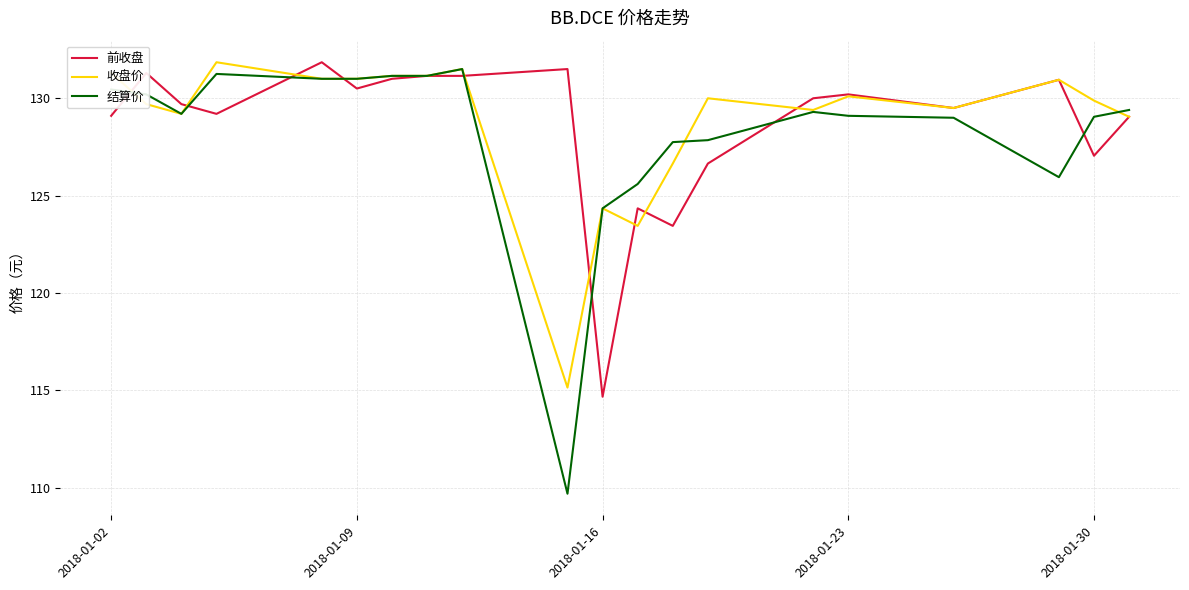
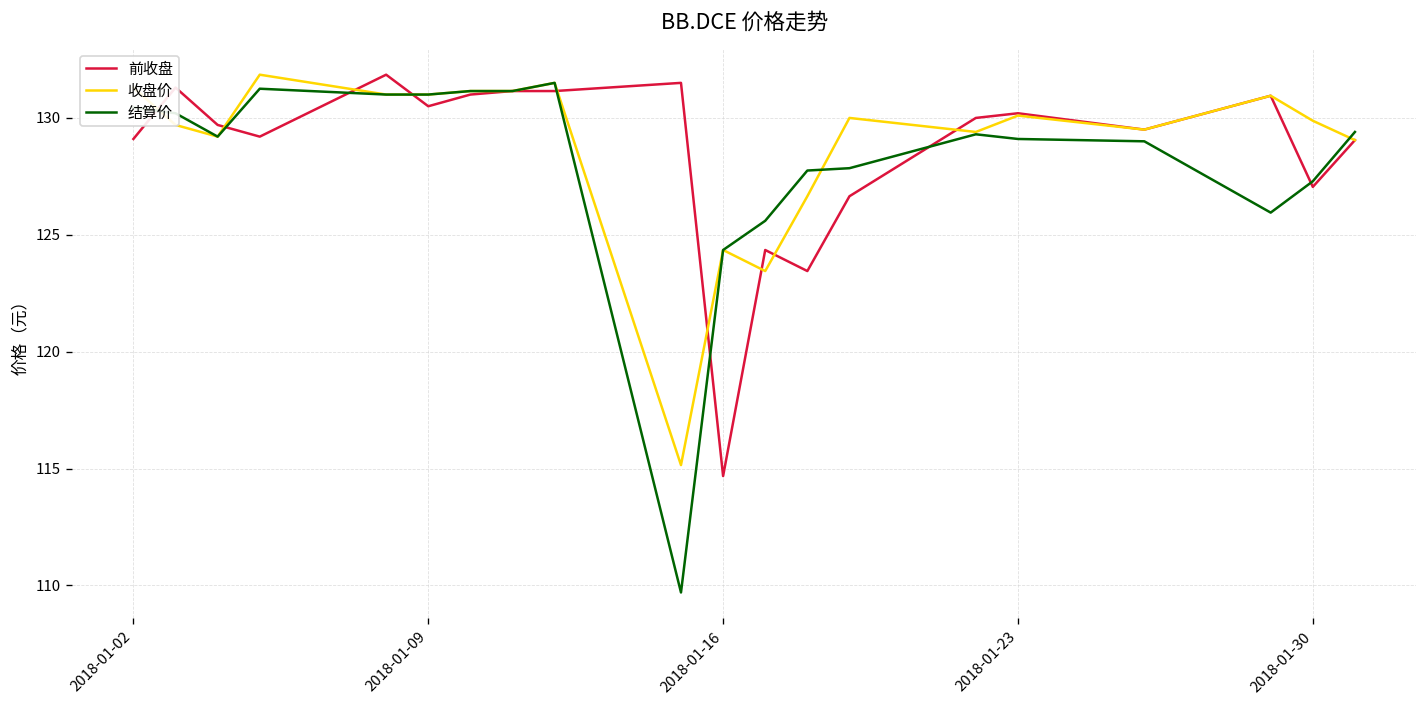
结算价, 2018-01-30: 129.1 -> 127.3
